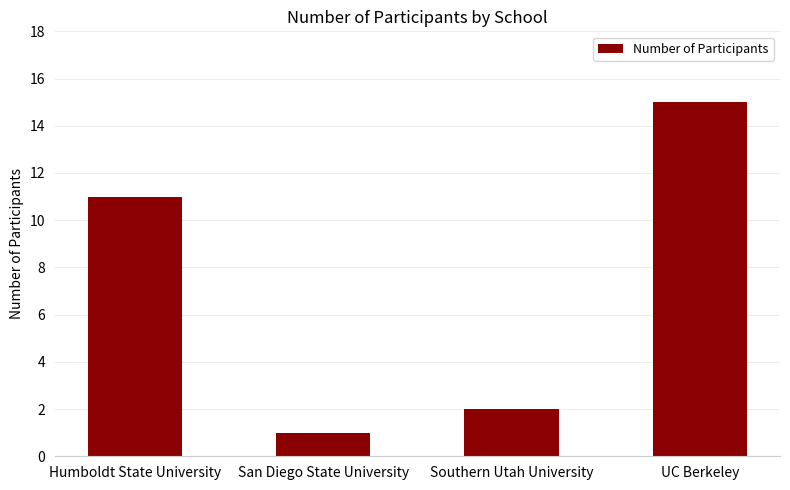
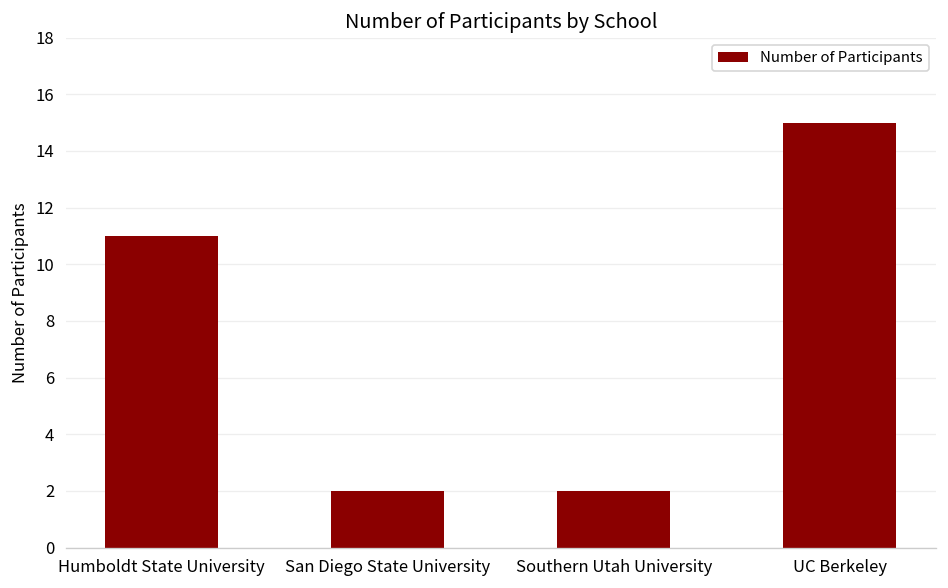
San Diego State University: 1 -> 2
